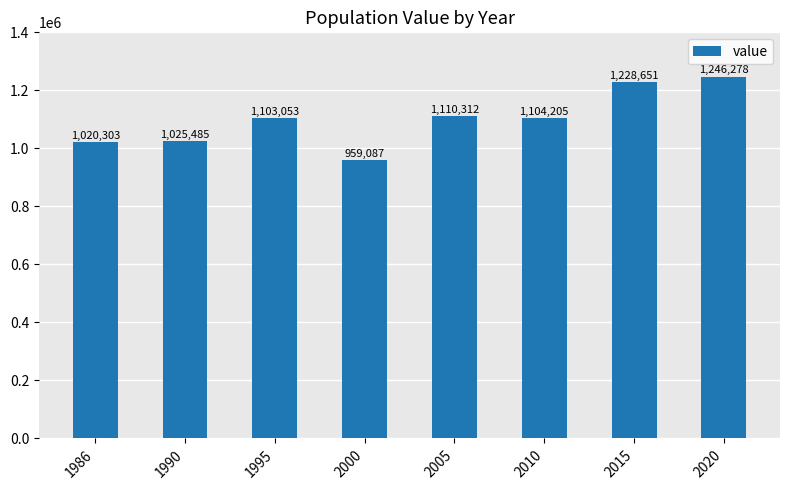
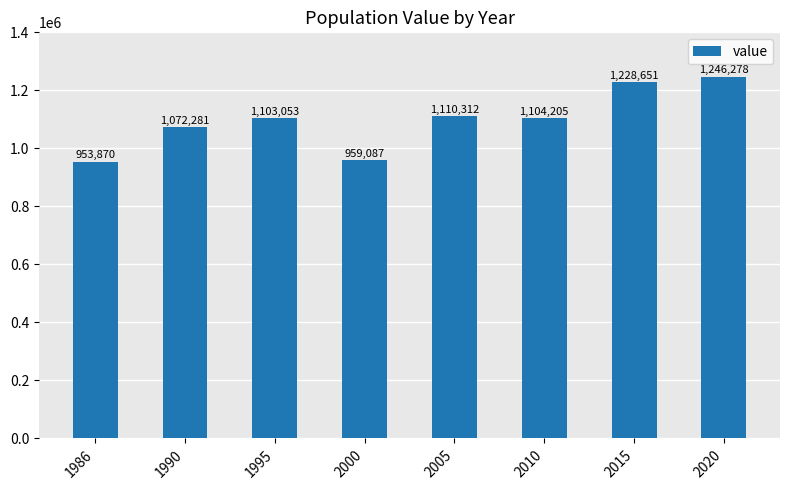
1986: 1,020,303 -> 953,870
1990: 1,025,485 -> 1,072,281
